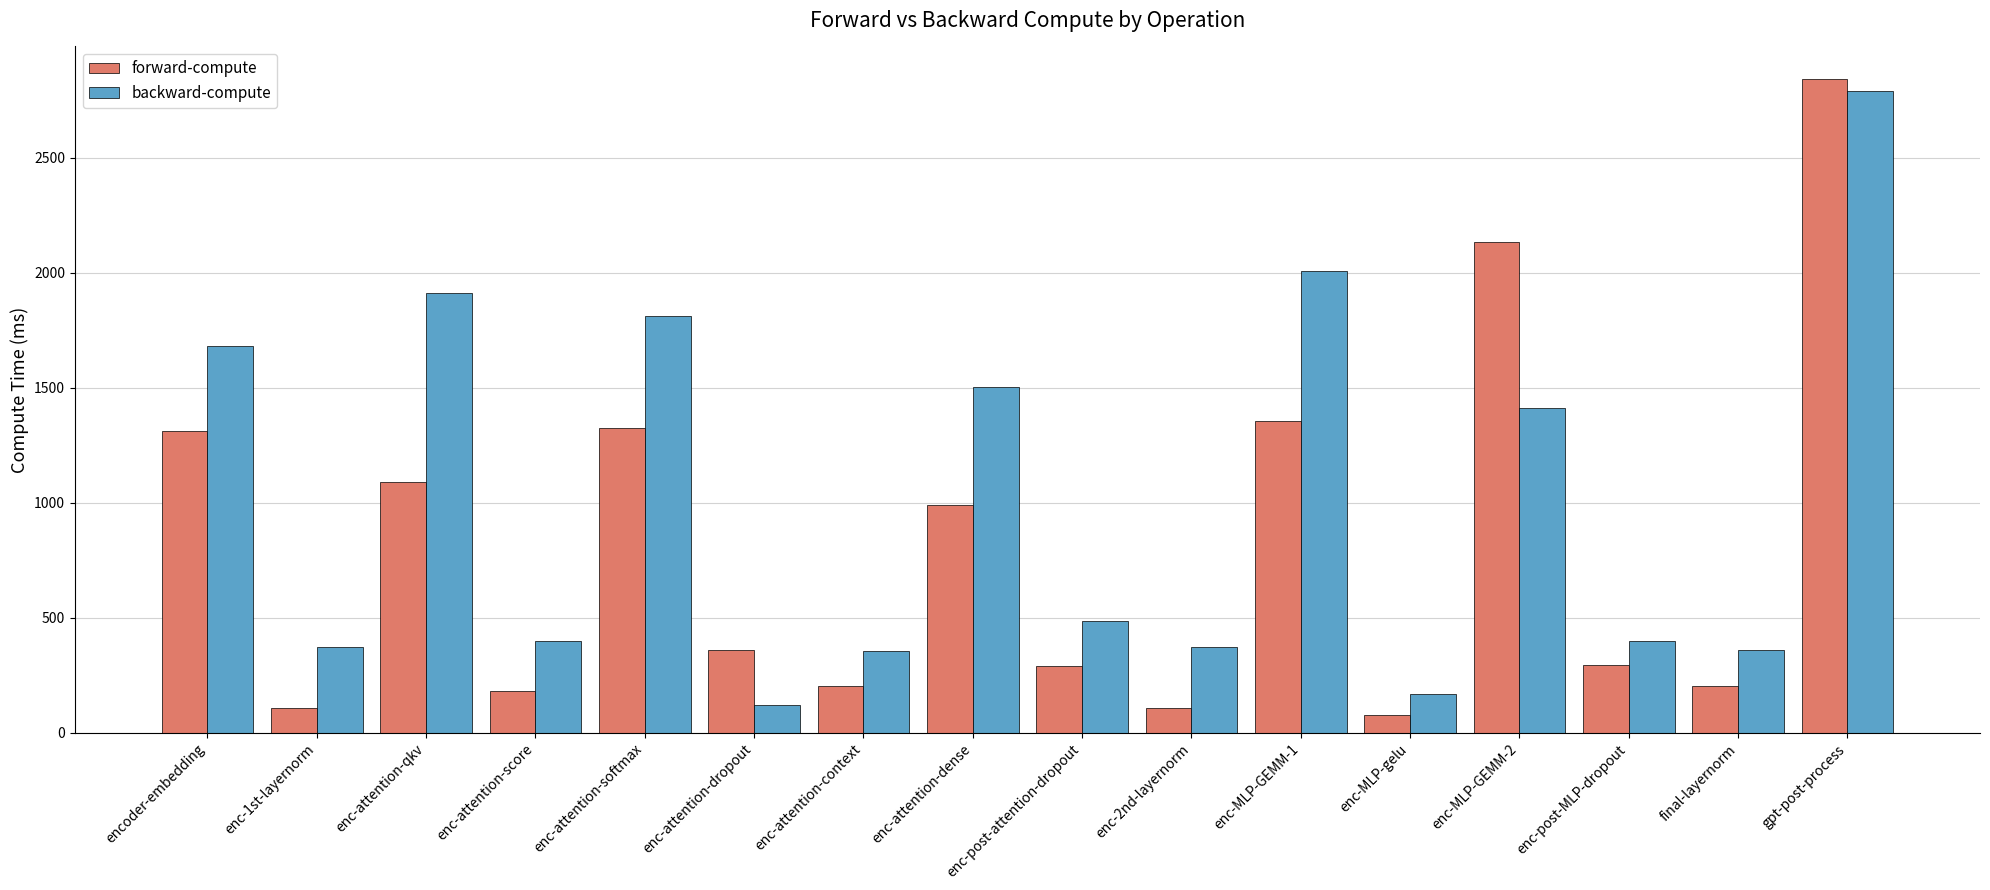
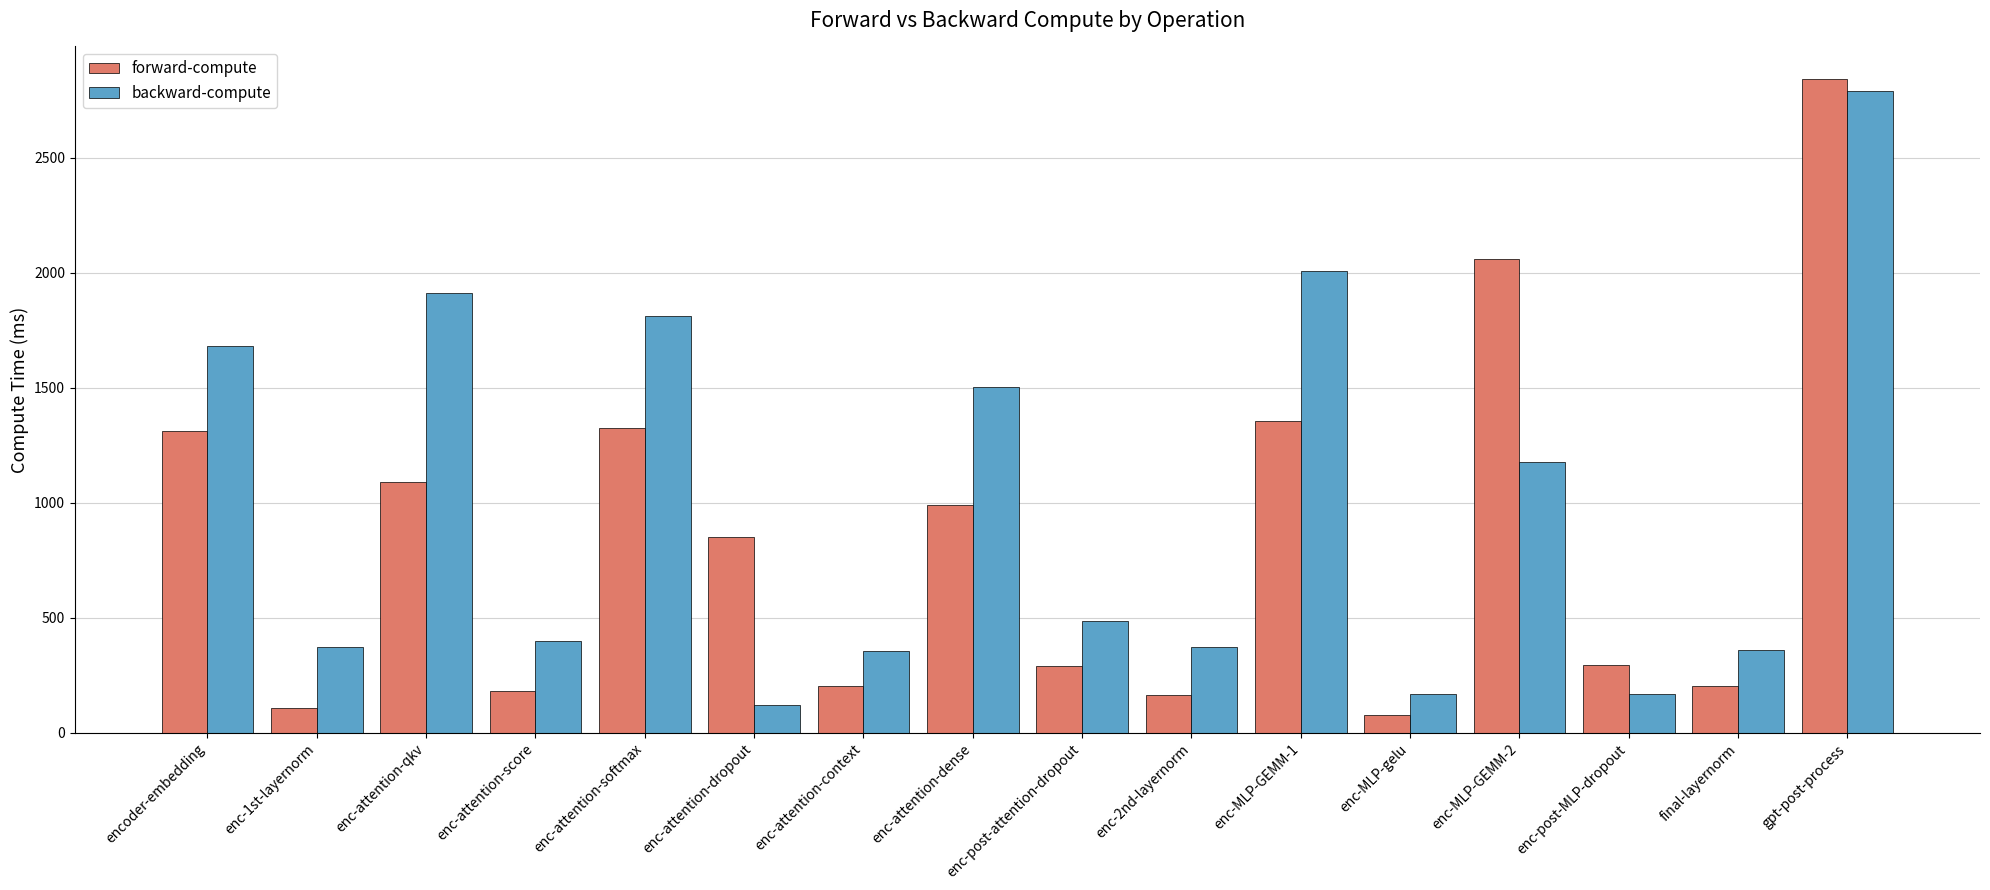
forward-compute, enc-attention-dropout: 360 -> 850
forward-compute, enc-2nd-layernorm: 110 -> 170
forward-compute, enc-MLP-GEMM-2: 2130 -> 2060
backward-compute, enc-MLP-GEMM-2: 1410 -> 1180
backward-compute, enc-post-MLP-dropout: 400 -> 170
